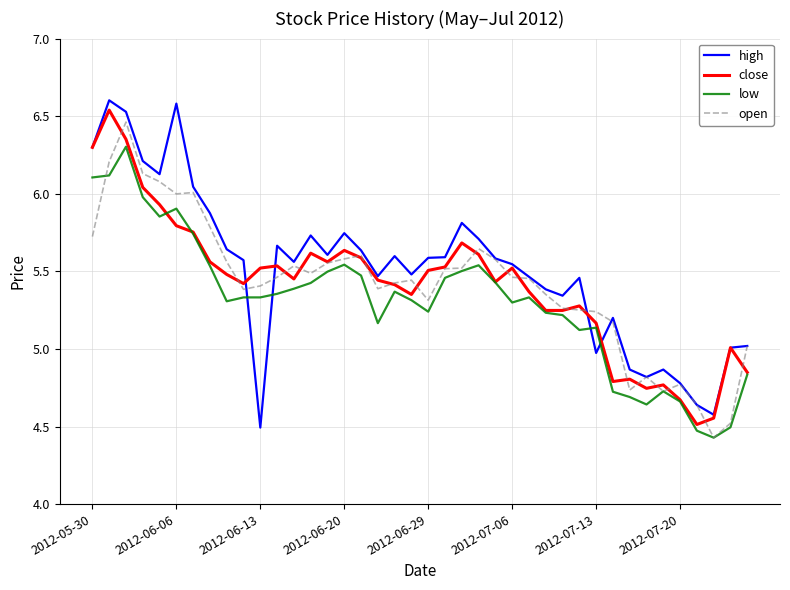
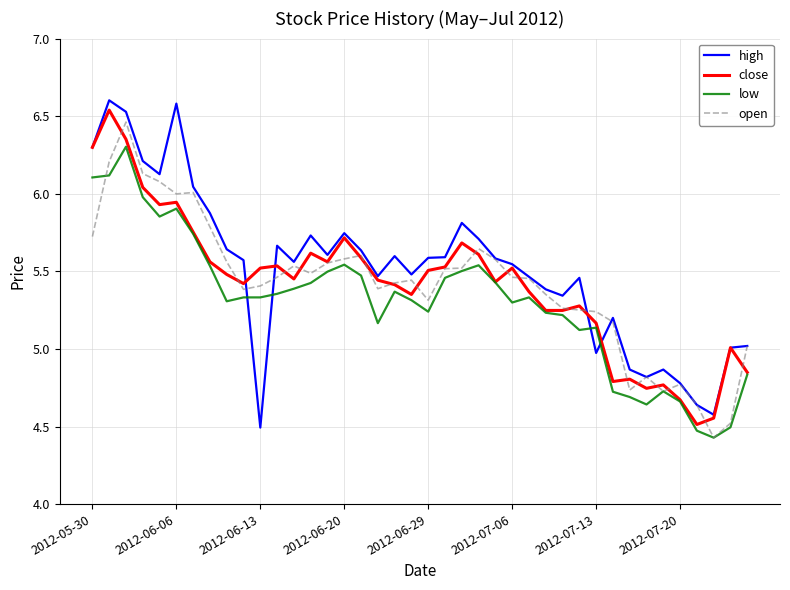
close, 2012-06-06: 5.79 -> 5.95
close, 2012-06-20: 5.64 -> 5.72
